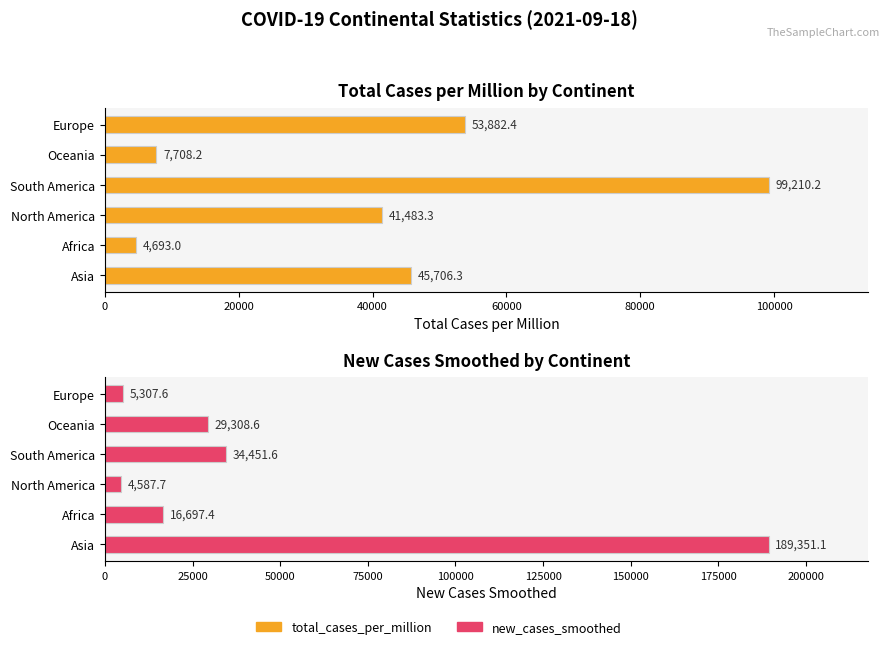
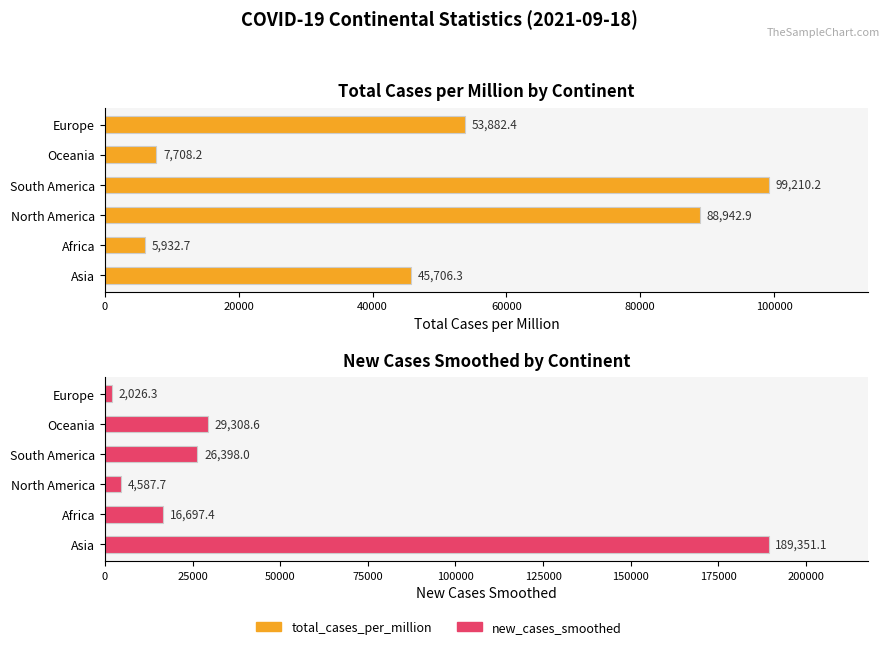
Total Cases per Million by Continent, North America: 41,483.3 -> 88,942.9
Total Cases per Million by Continent, Africa: 4,693.0 -> 5,932.7
New Cases Smoothed by Continent, Europe: 5,307.6 -> 2,026.3
New Cases Smoothed by Continent, South America: 34,451.6 -> 26,398.0
